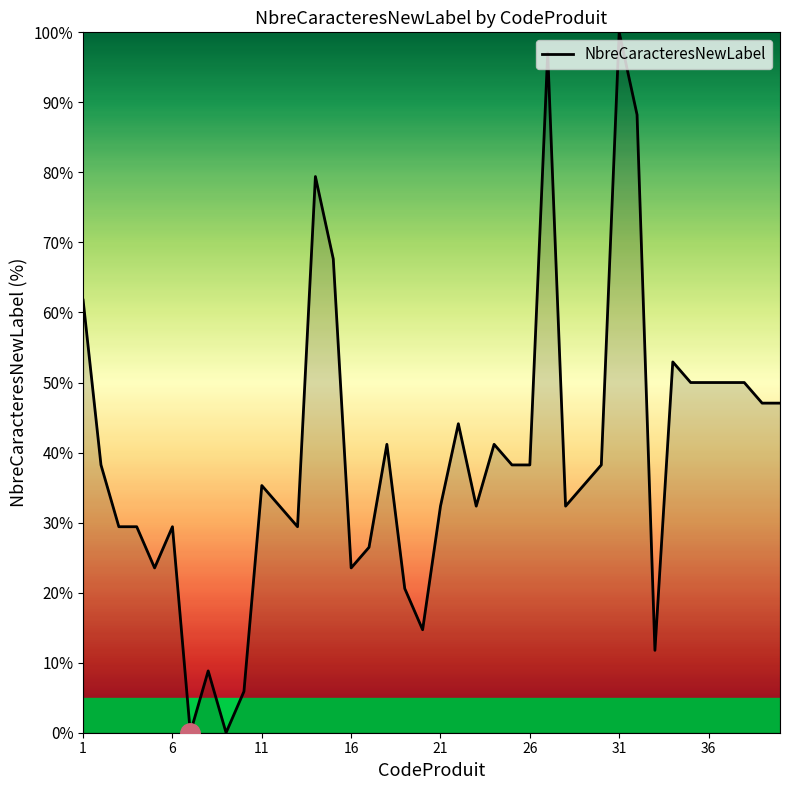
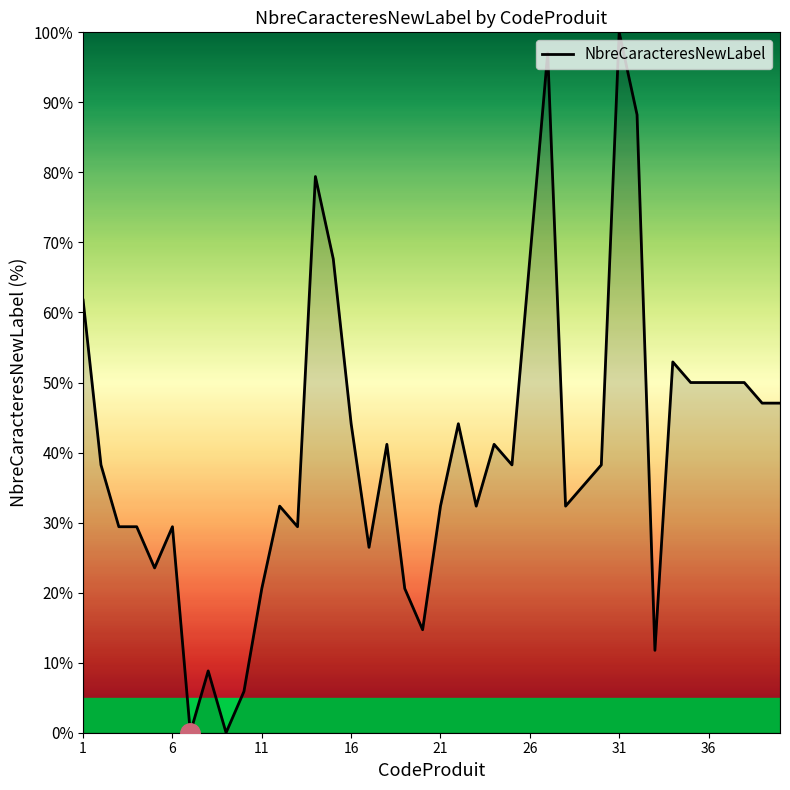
NbreCaracteresNewLabel, 11: 35% -> 21%
NbreCaracteresNewLabel, 16: 24% -> 44%
NbreCaracteresNewLabel, 26: 38% -> 68%
